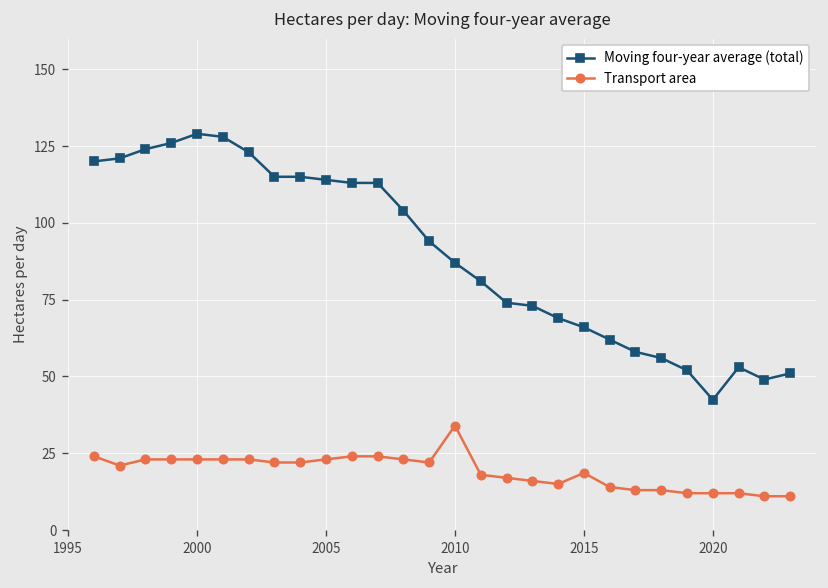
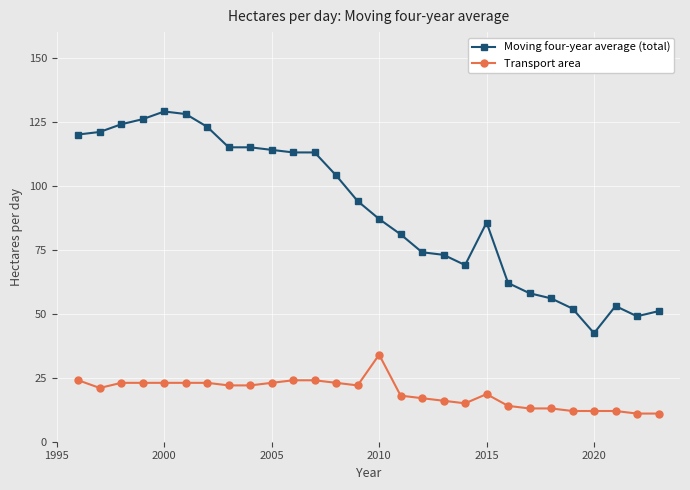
Moving four-year average (total), 2015: 66 -> 86
